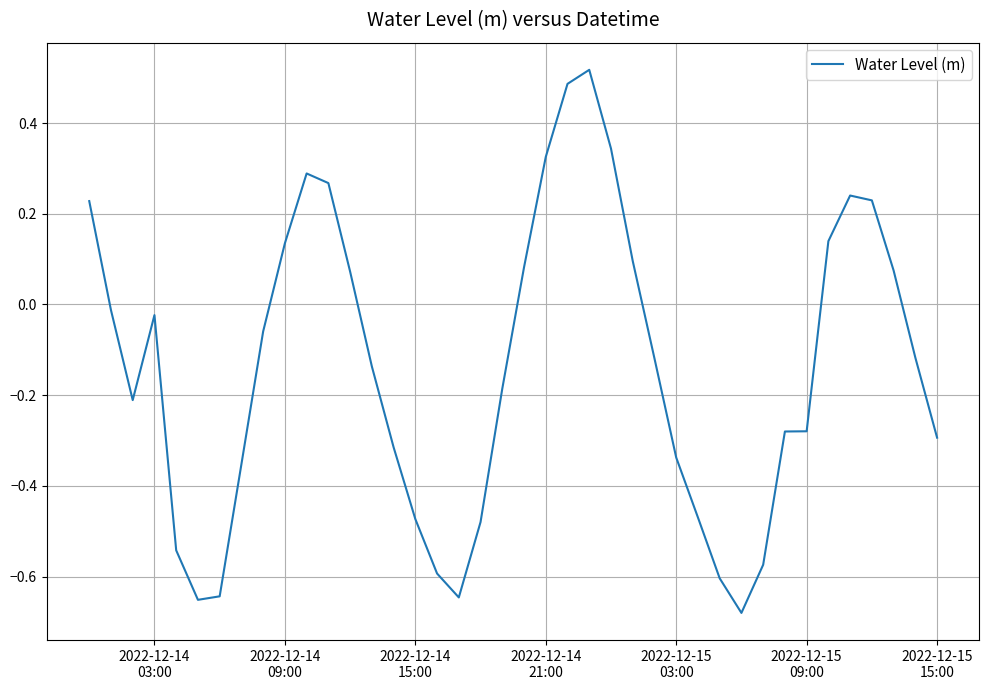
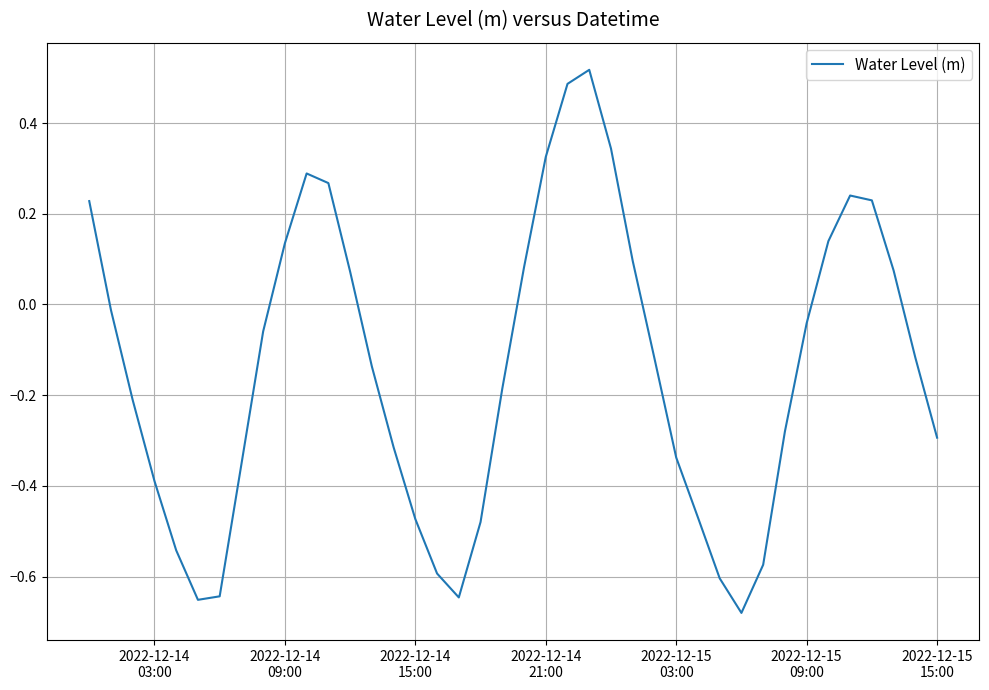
2022-12-14 03:00: -0.02 -> -0.39
2022-12-15 09:00: -0.28 -> -0.04
